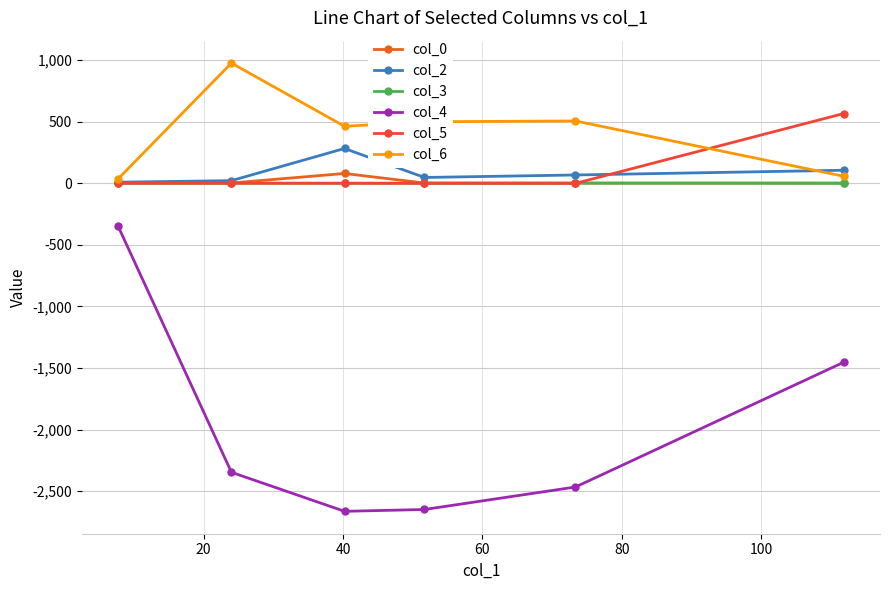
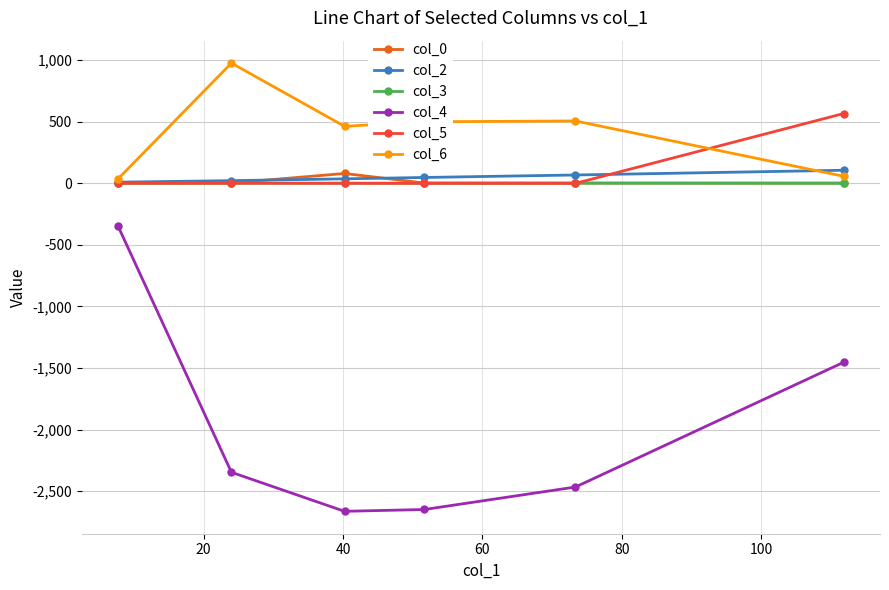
col_2, 40: 280 -> 40
